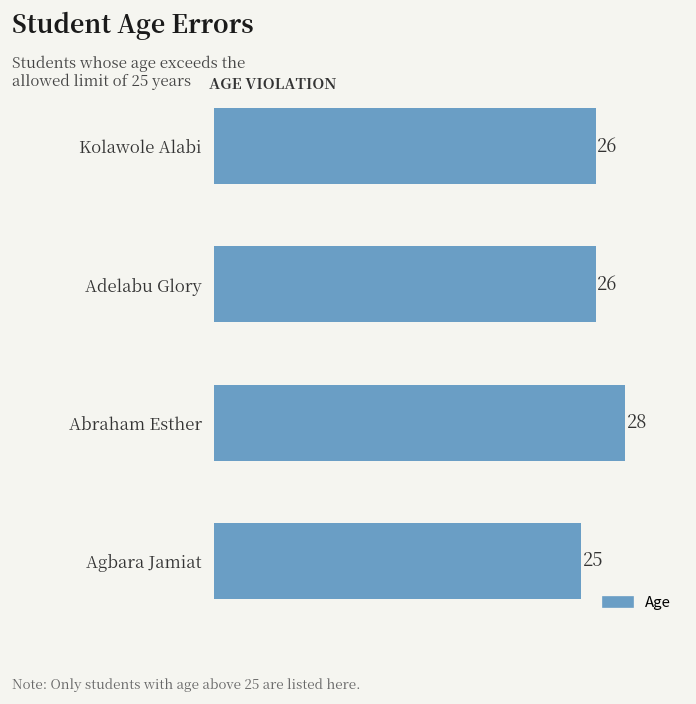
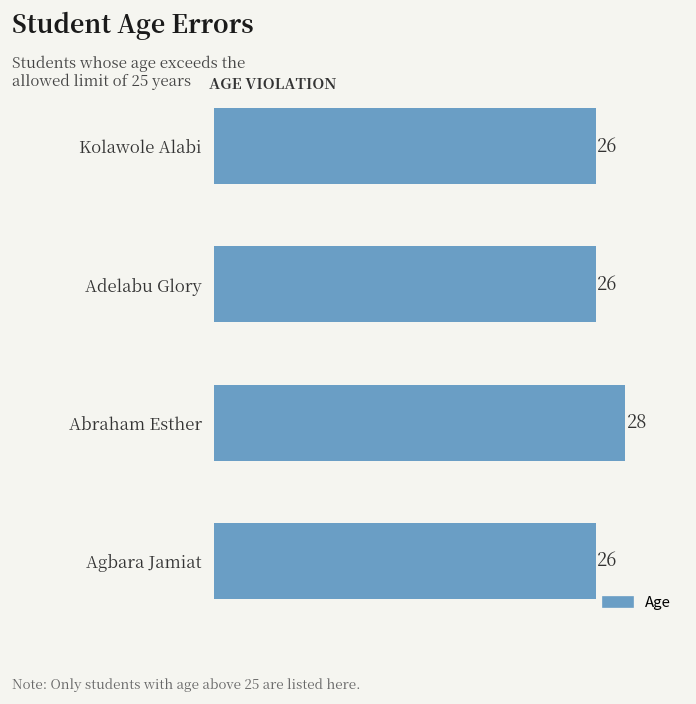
Agbara Jamiat: 25 -> 26
